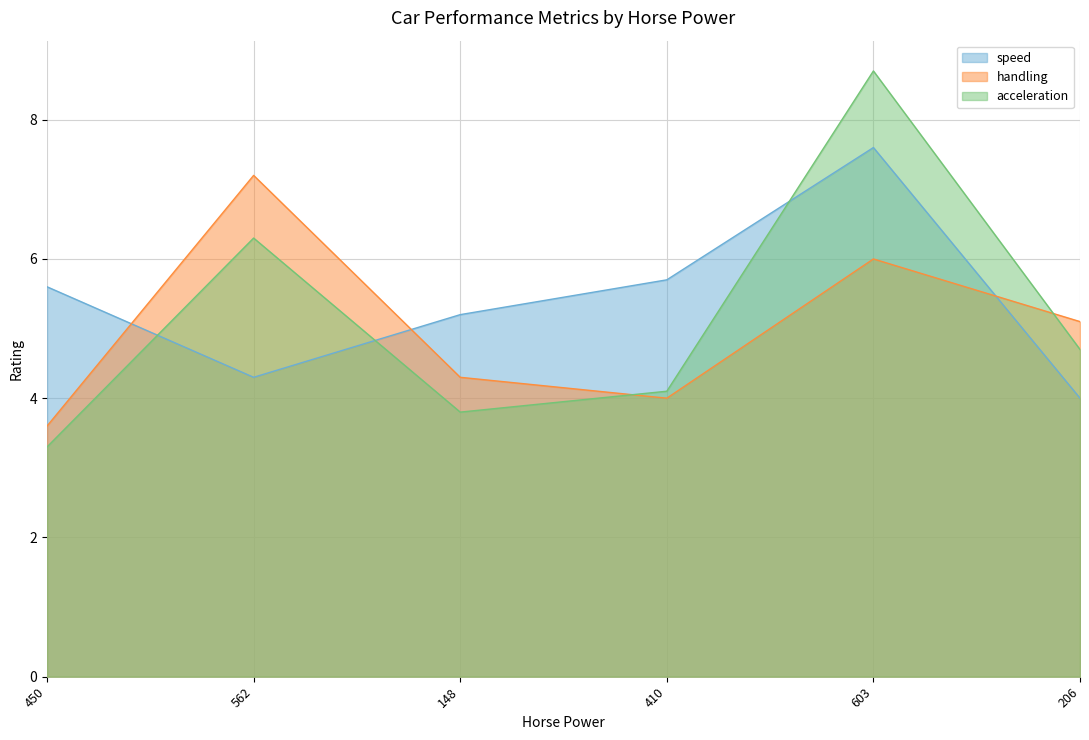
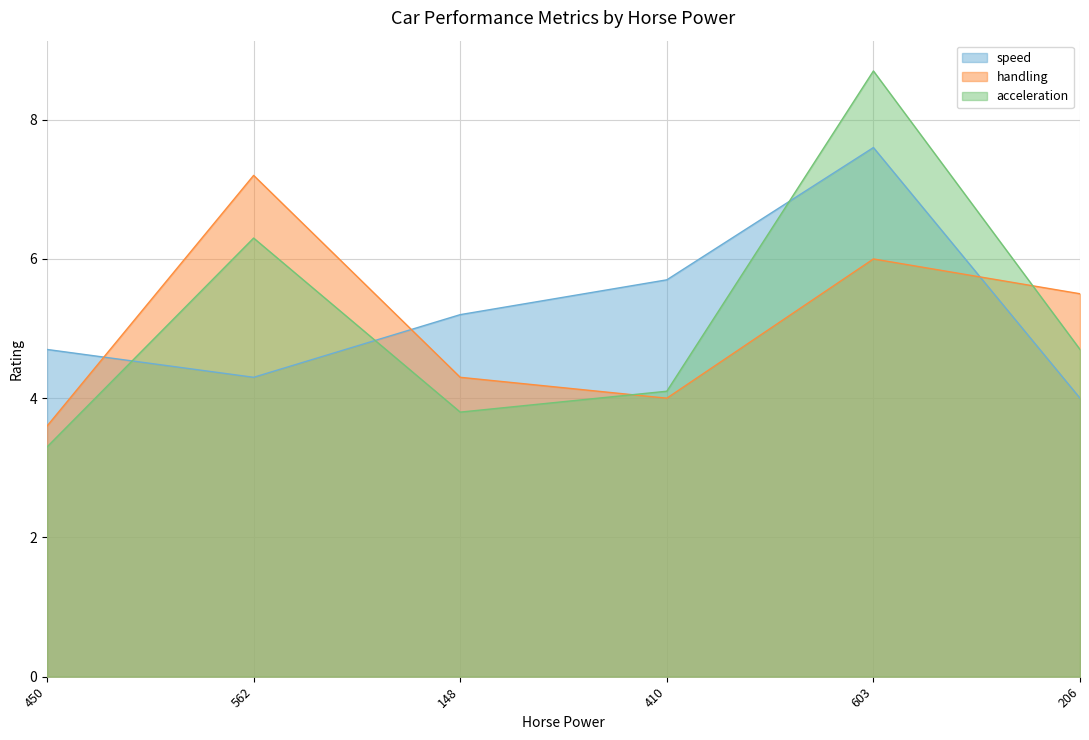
speed, 450: 5.6 -> 4.7
handling, 206: 5.1 -> 5.5
